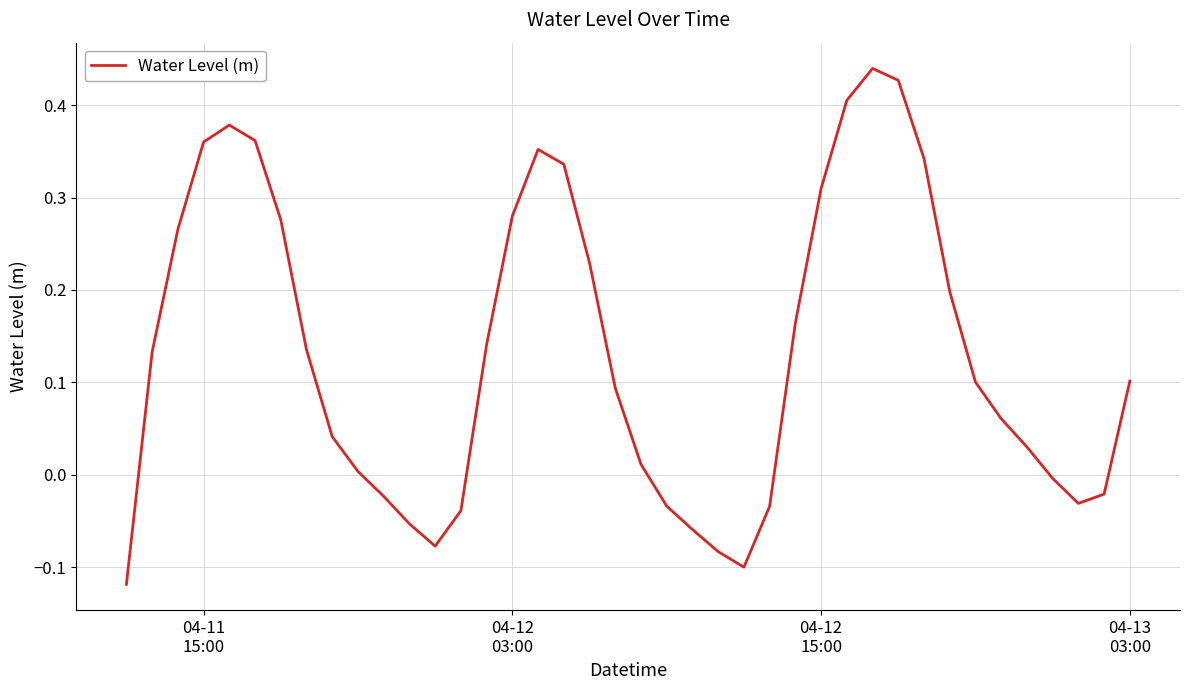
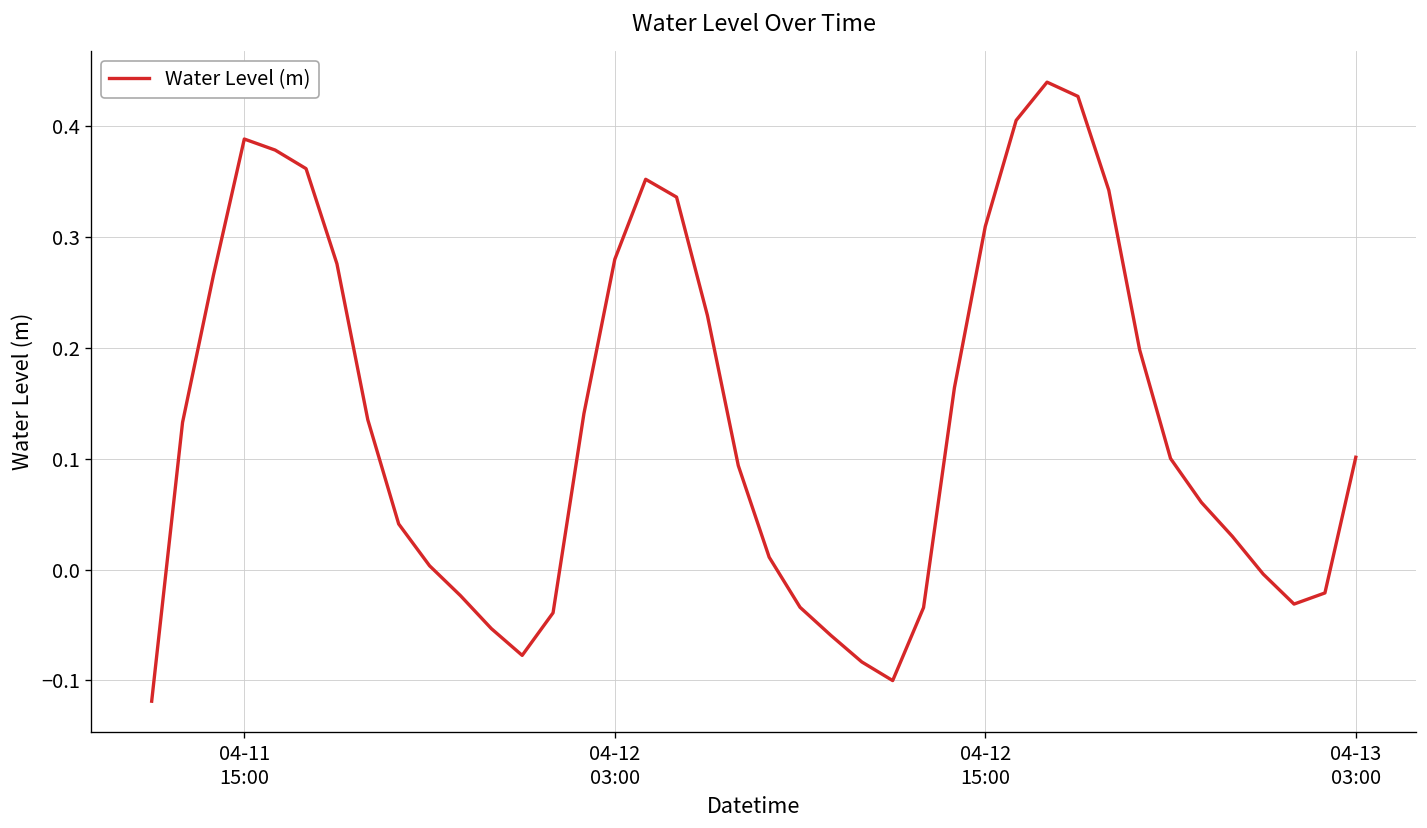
04-11 15:00: 0.36 -> 0.39
